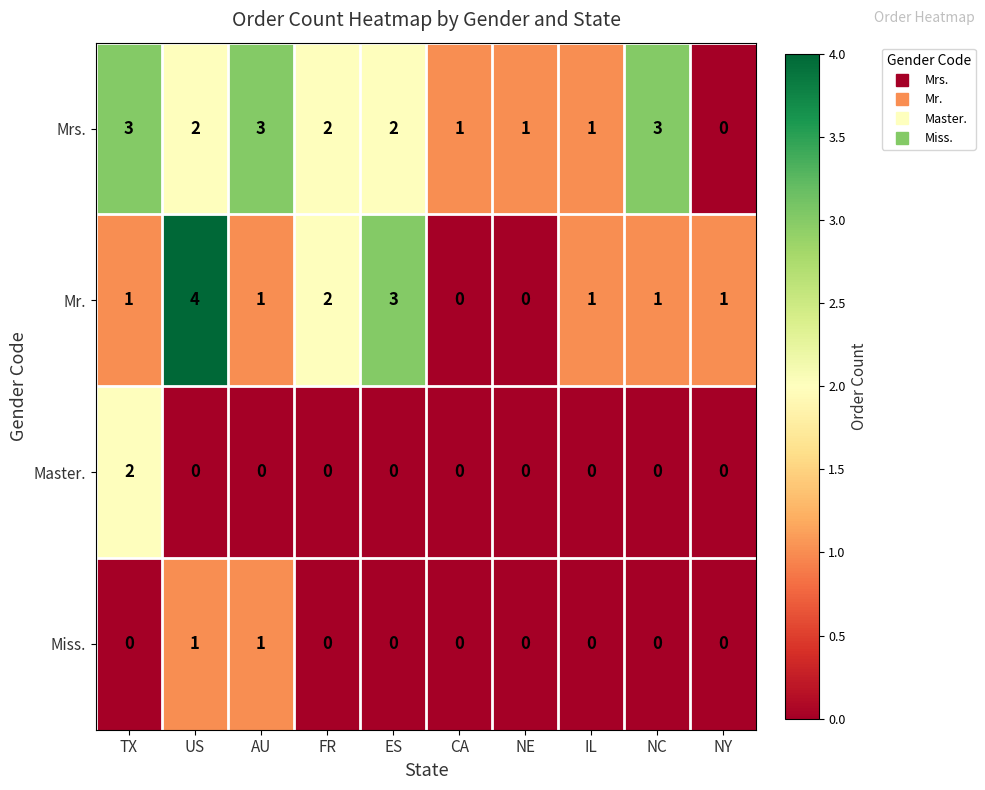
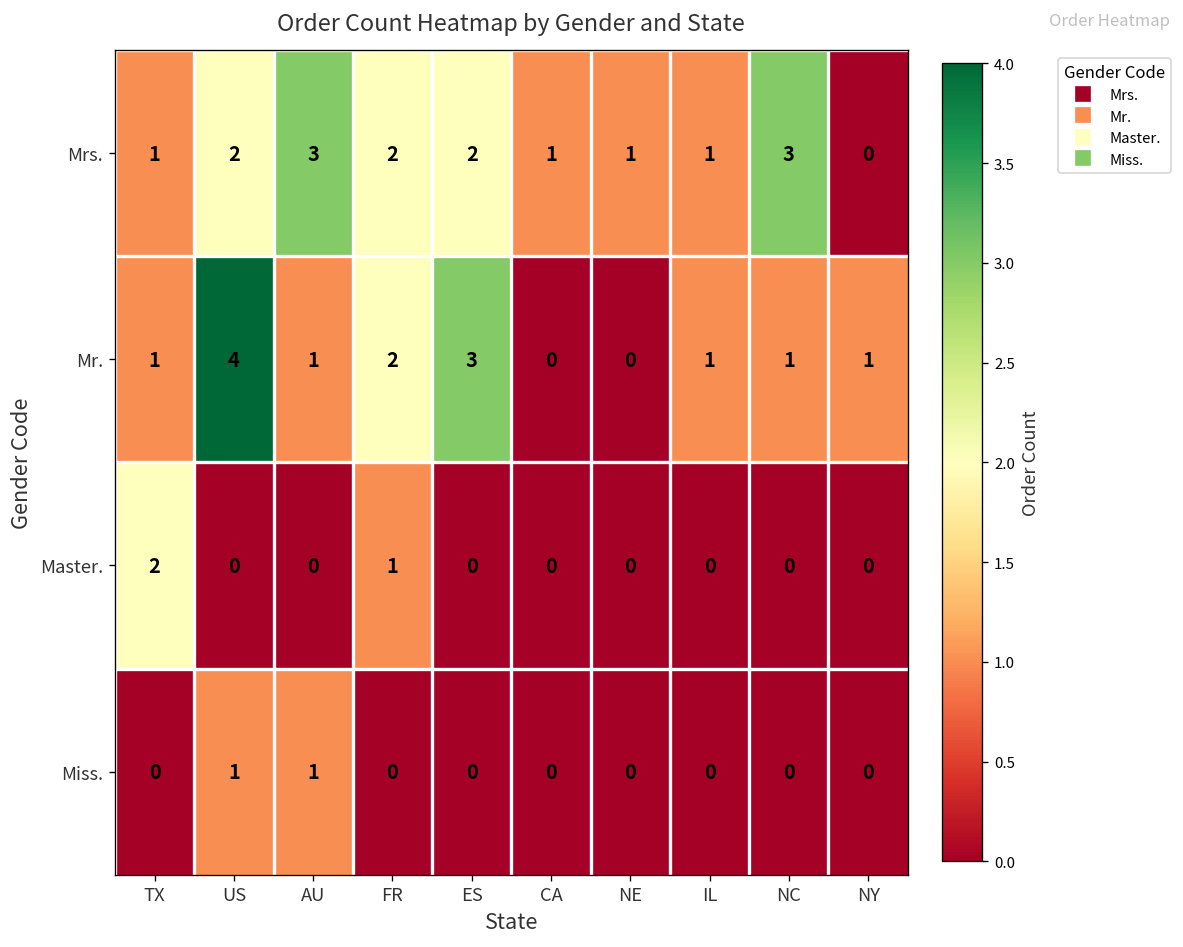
Mrs., TX: 3 -> 1
Master., FR: 0 -> 1
